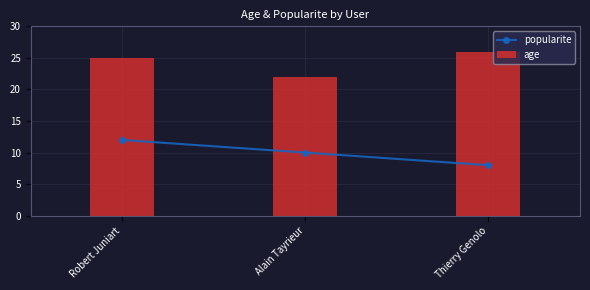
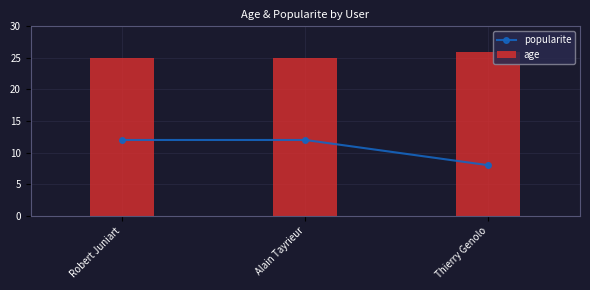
popularite, Alain Tayrieur: 10 -> 12
age, Alain Tayrieur: 22 -> 25
